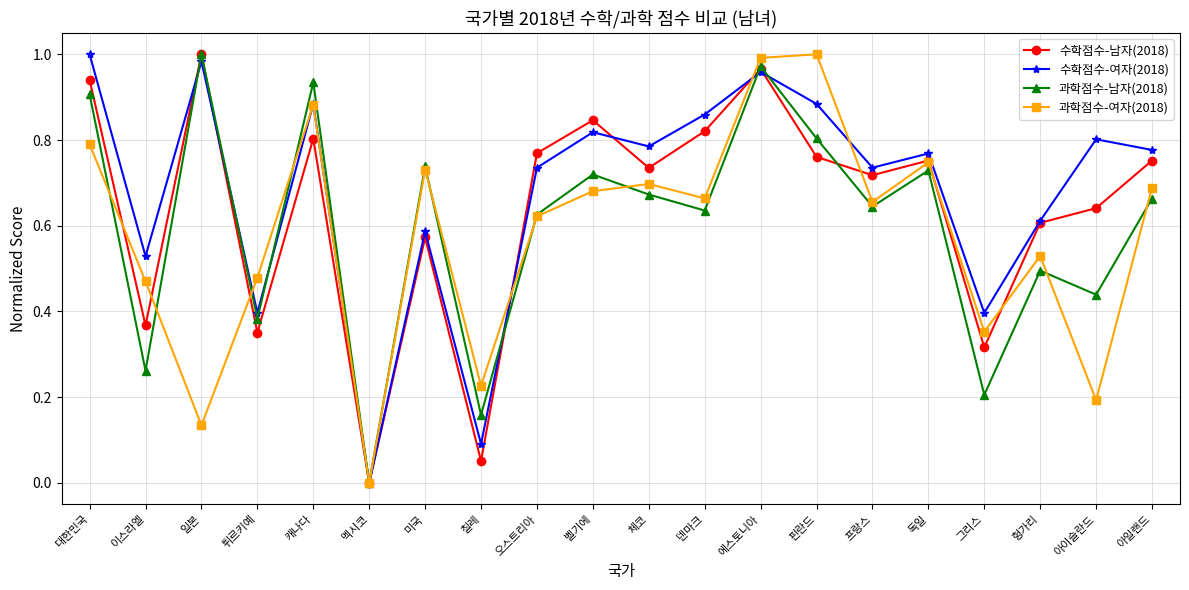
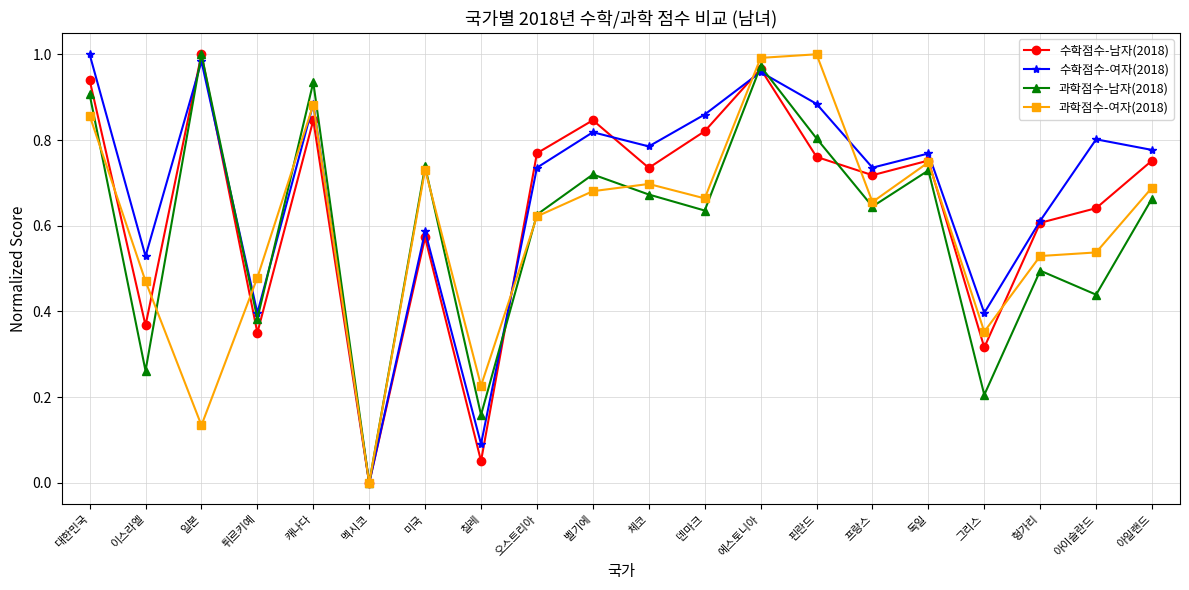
과학점수-여자(2018), 대한민국: 0.79 -> 0.86
수학점수-남자(2018), 캐나다: 0.80 -> 0.85
과학점수-여자(2018), 아이슬란드: 0.19 -> 0.54
